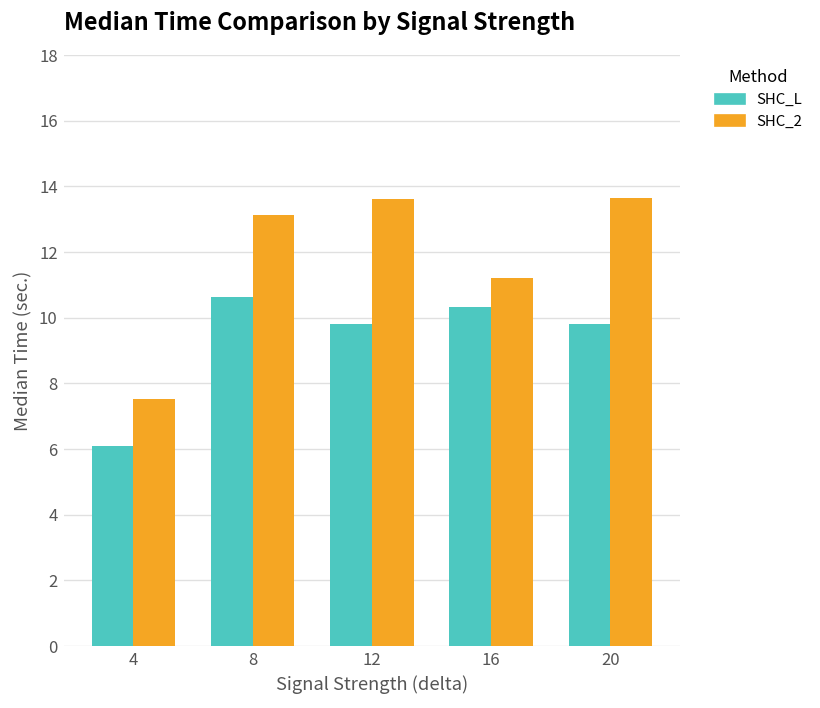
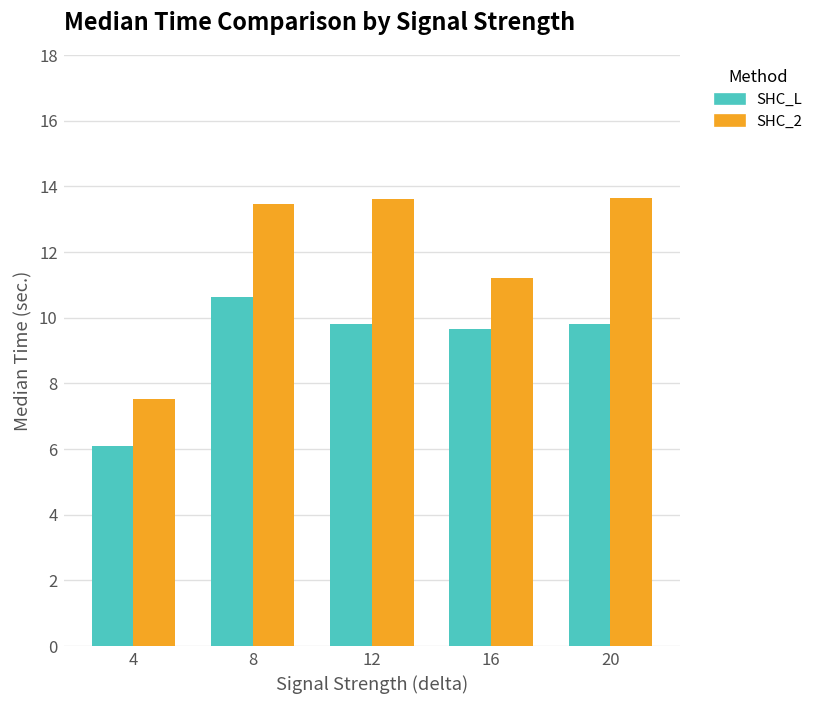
SHC_2, 8: 13.1 -> 13.5
SHC_L, 16: 10.3 -> 9.7
